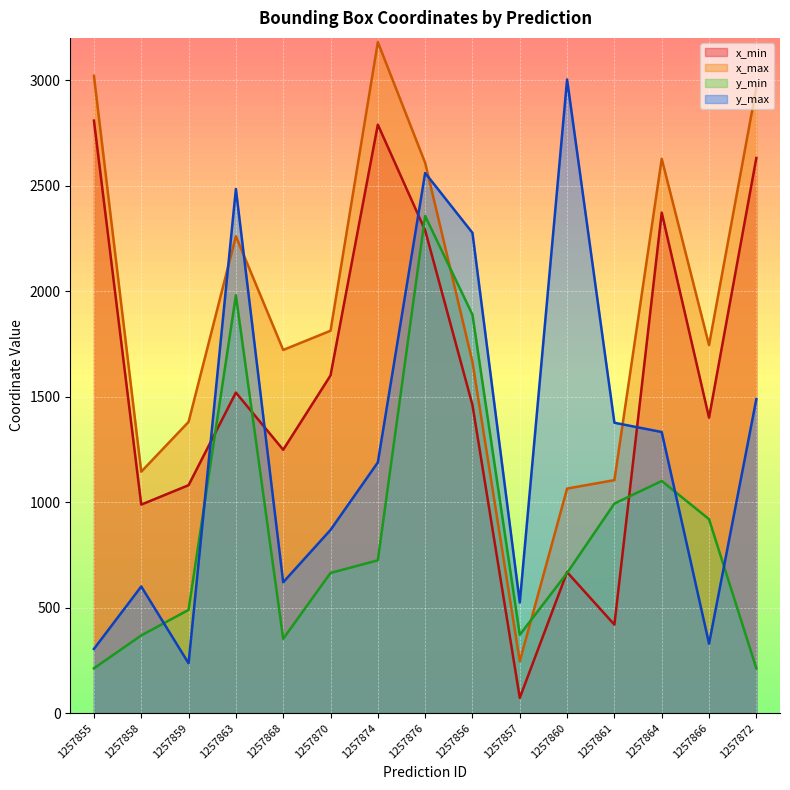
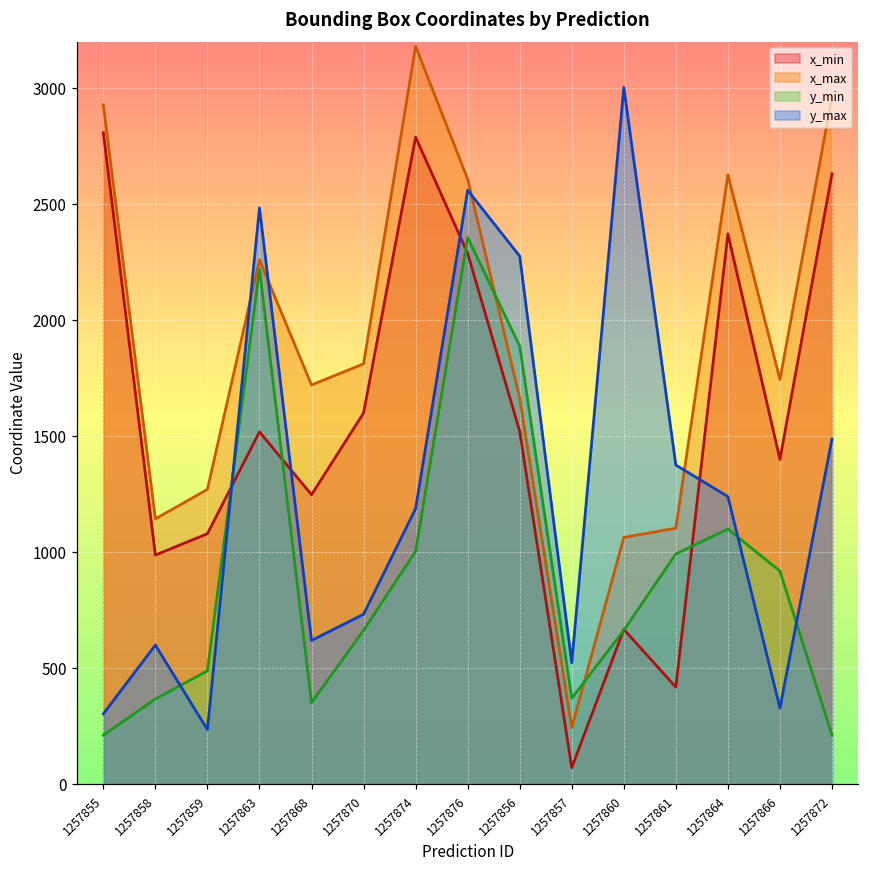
x_max, 1257855: 3020 -> 2930
x_max, 1257859: 1380 -> 1270
y_min, 1257863: 1980 -> 2220
y_max, 1257870: 870 -> 730
y_min, 1257874: 720 -> 1000
x_min, 1257856: 1460 -> 1520
y_max, 1257864: 1330 -> 1240
